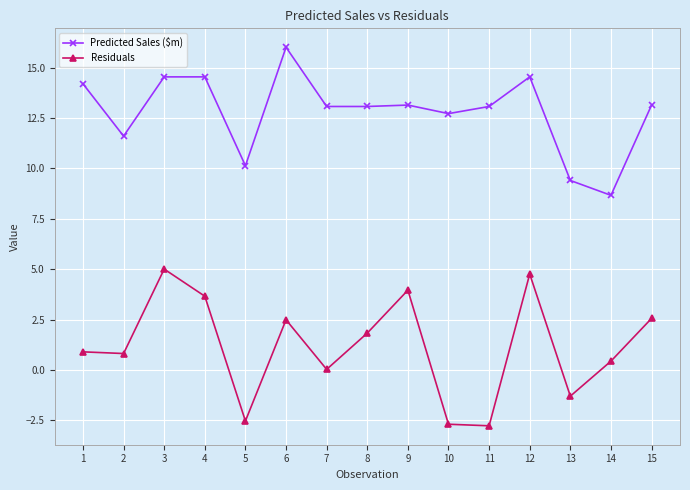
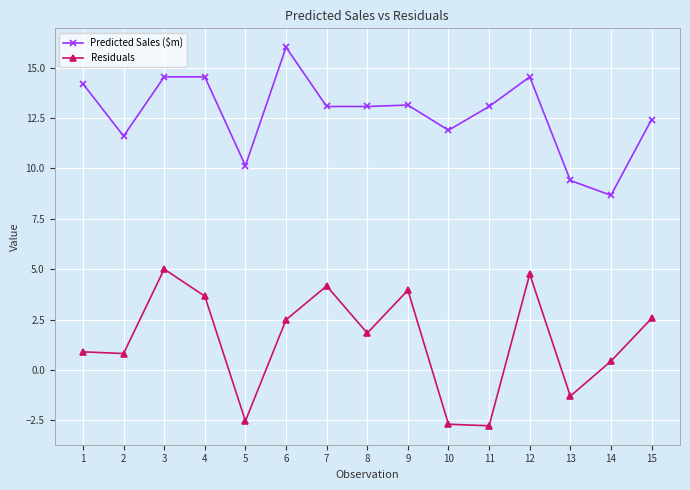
Residuals, 7: 0.0 -> 4.2
Predicted Sales ($m), 10: 12.7 -> 11.9
Predicted Sales ($m), 15: 13.1 -> 12.4
